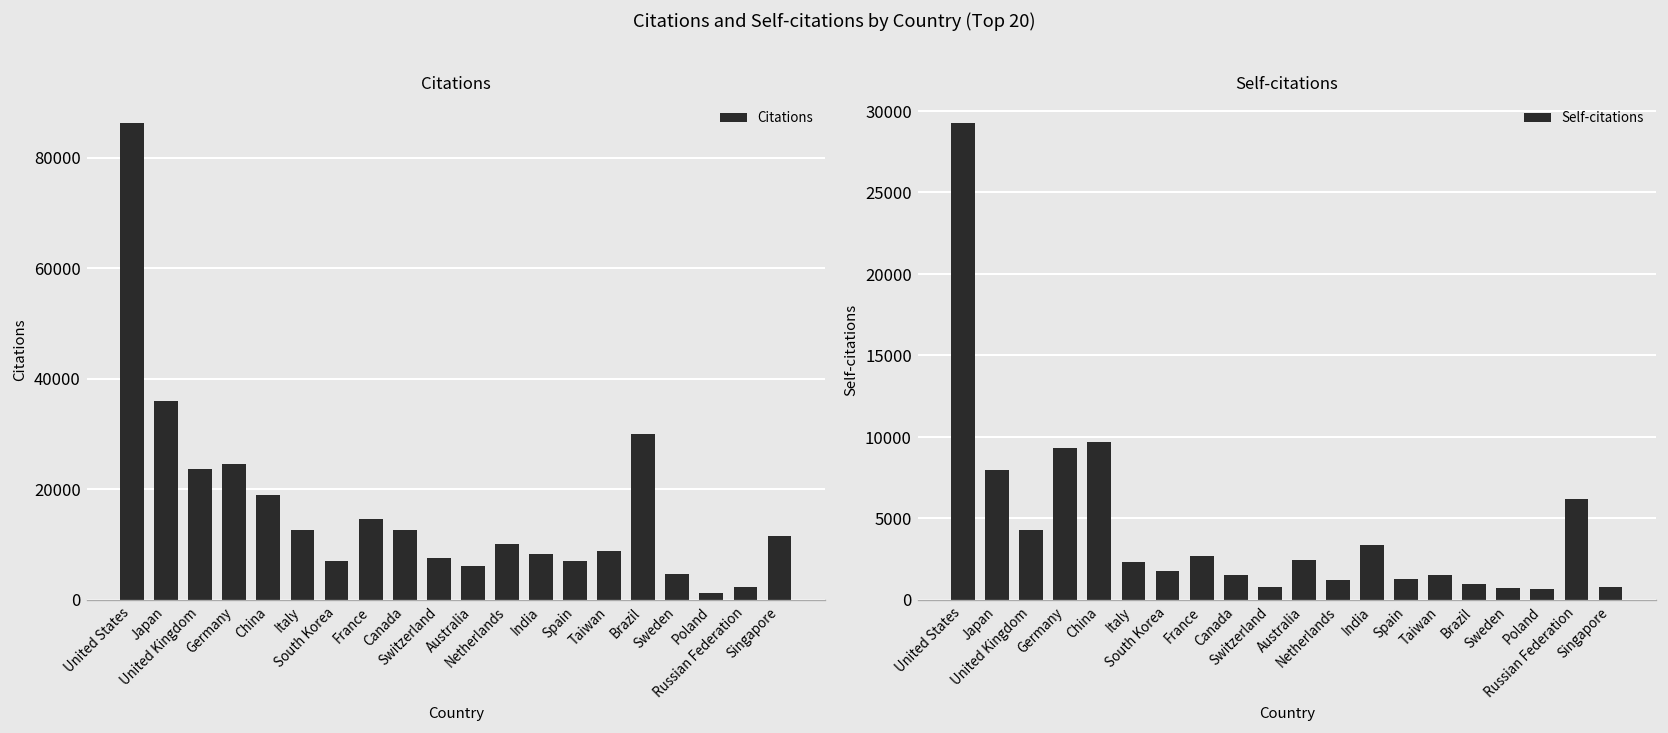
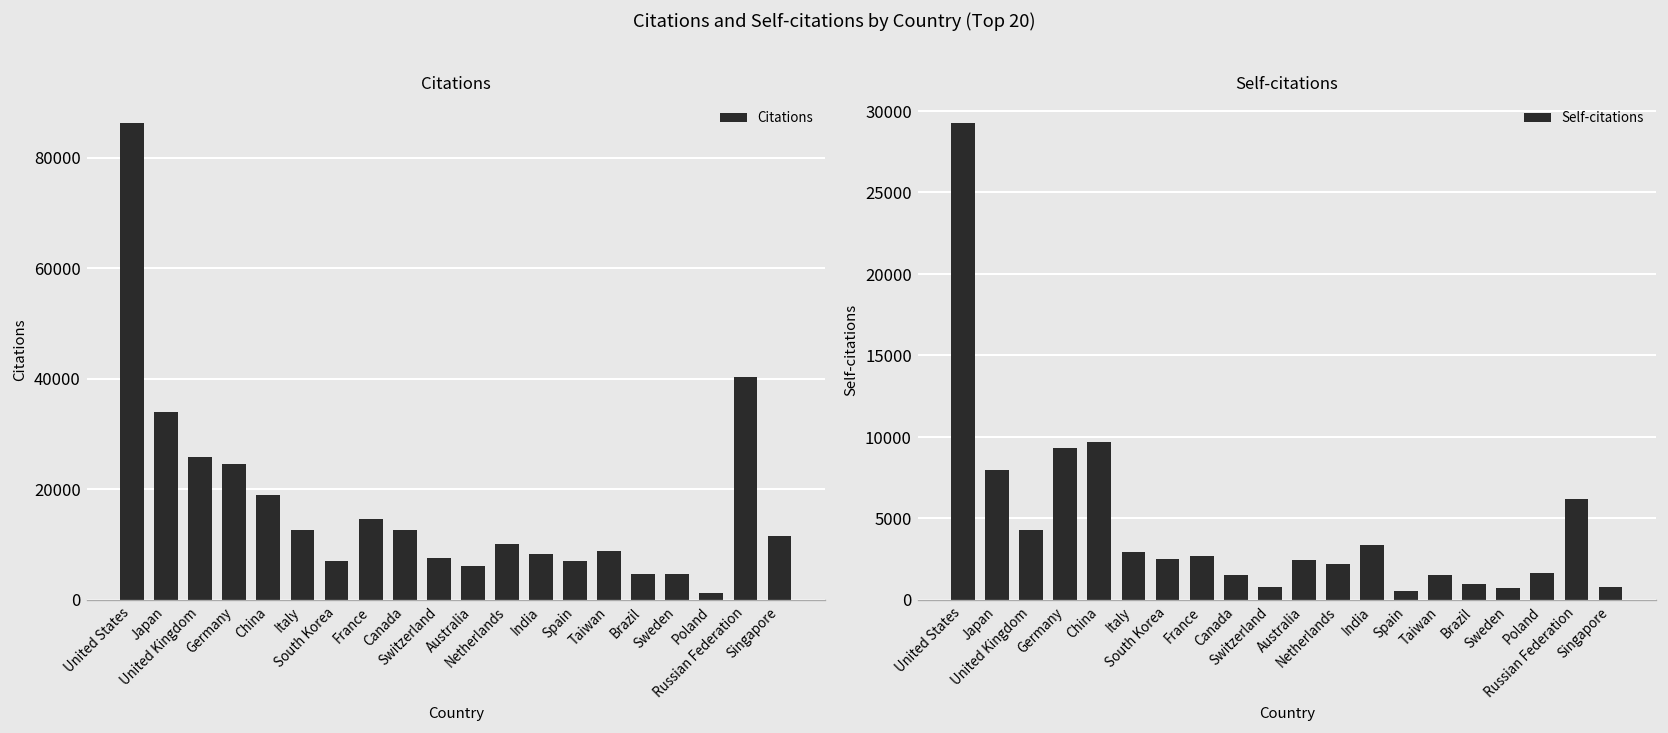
Citations, Japan: 36000 -> 34000
Citations, United Kingdom: 24000 -> 26000
Citations, Brazil: 30000 -> 5000
Citations, Russian Federation: 2000 -> 40000
Self-citations, Italy: 2300 -> 2900
Self-citations, South Korea: 1800 -> 2500
Self-citations, Netherlands: 1200 -> 2200
Self-citations, Spain: 1300 -> 500
Self-citations, Poland: 700 -> 1700
